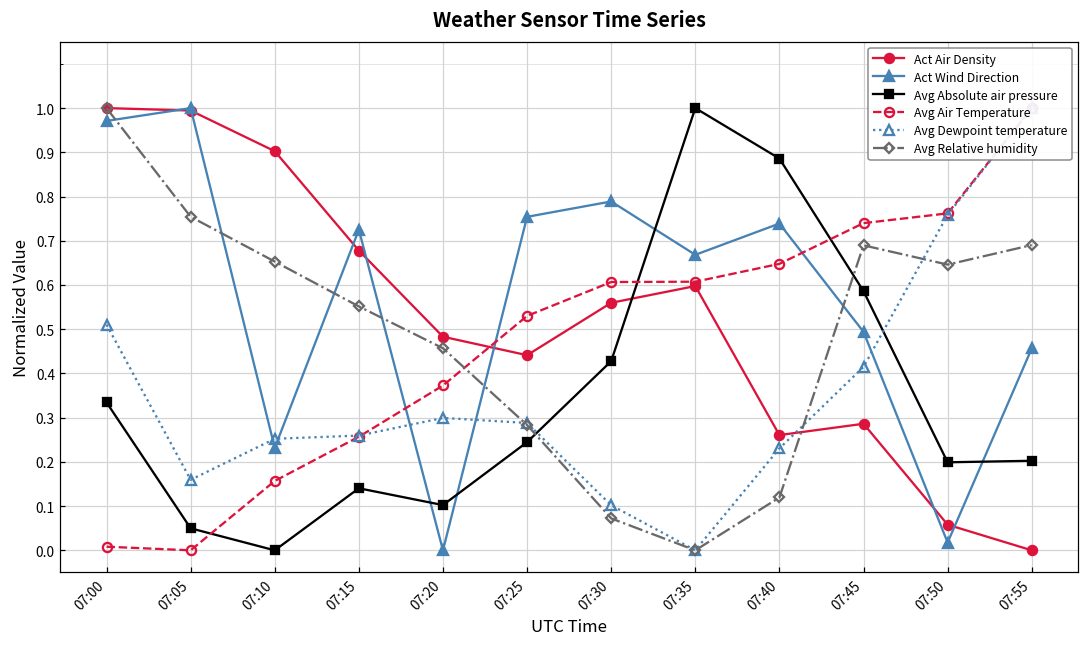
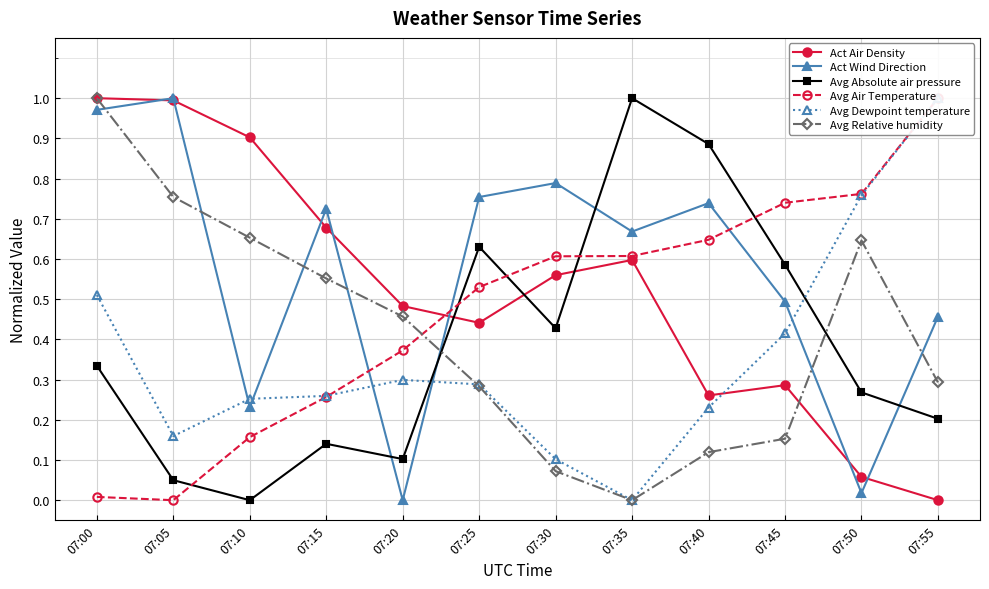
Avg Absolute air pressure, 07:25: 0.24 -> 0.63
Avg Relative humidity, 07:45: 0.69 -> 0.15
Avg Absolute air pressure, 07:50: 0.20 -> 0.27
Avg Relative humidity, 07:55: 0.69 -> 0.29
